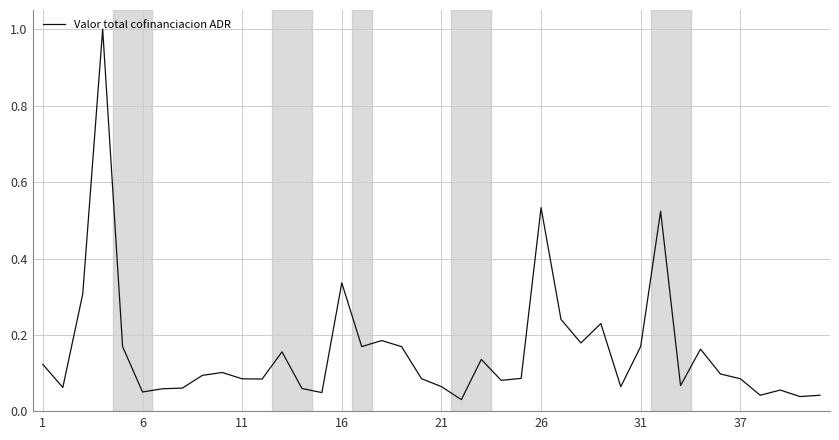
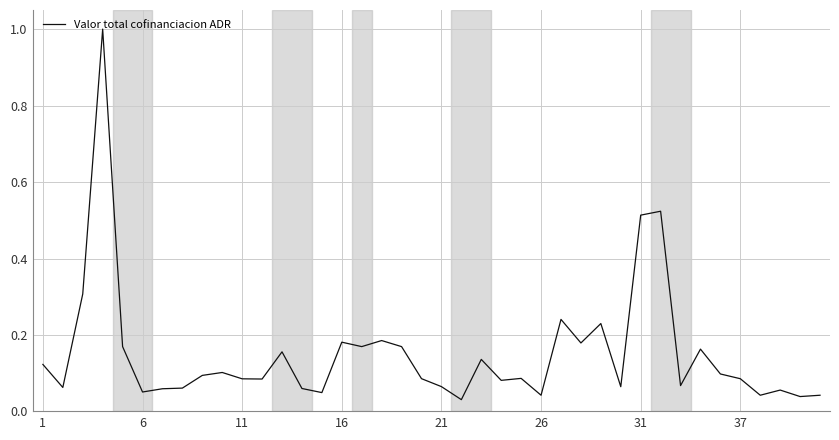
16: 0.34 -> 0.18
26: 0.53 -> 0.04
31: 0.17 -> 0.51
